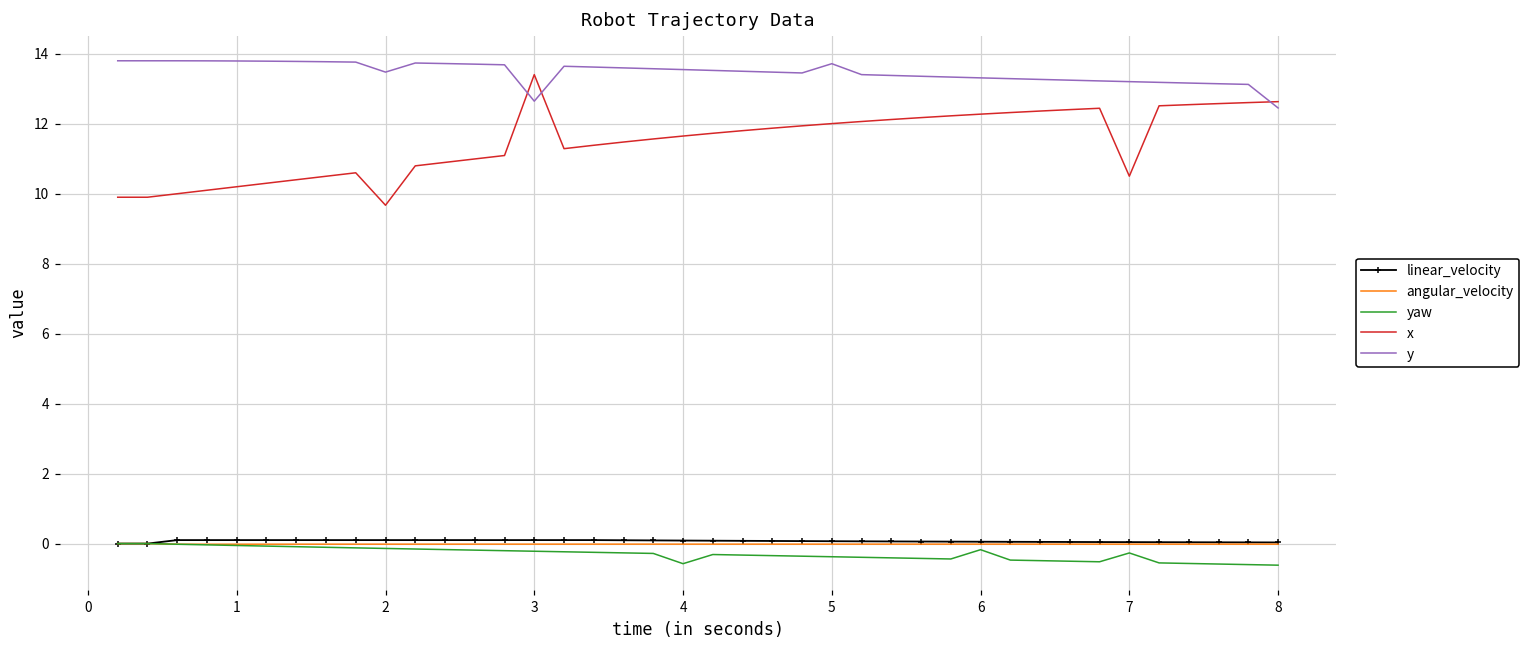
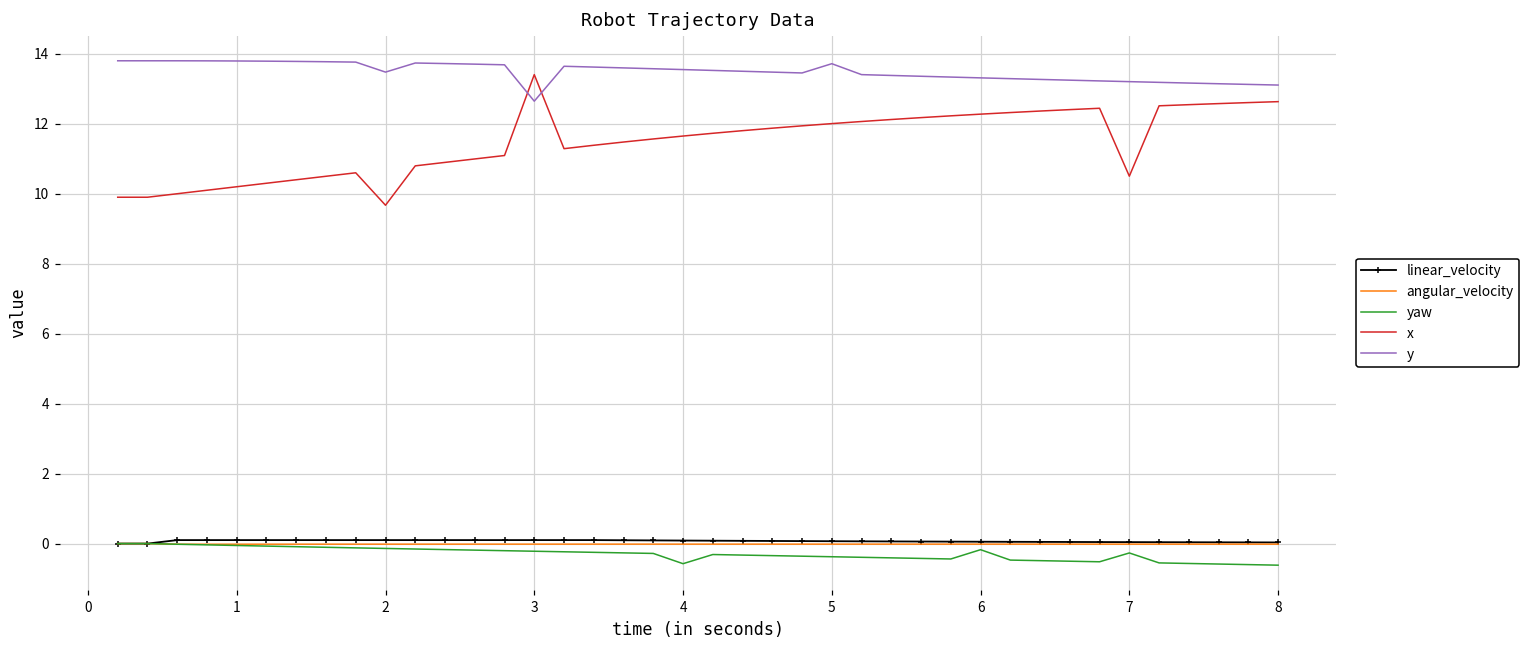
y, 8: 12.5 -> 13.1
